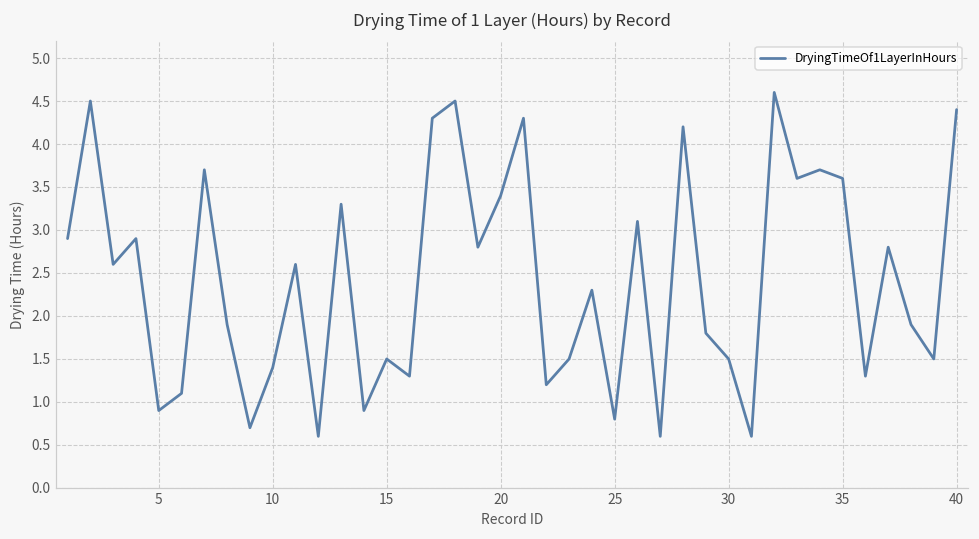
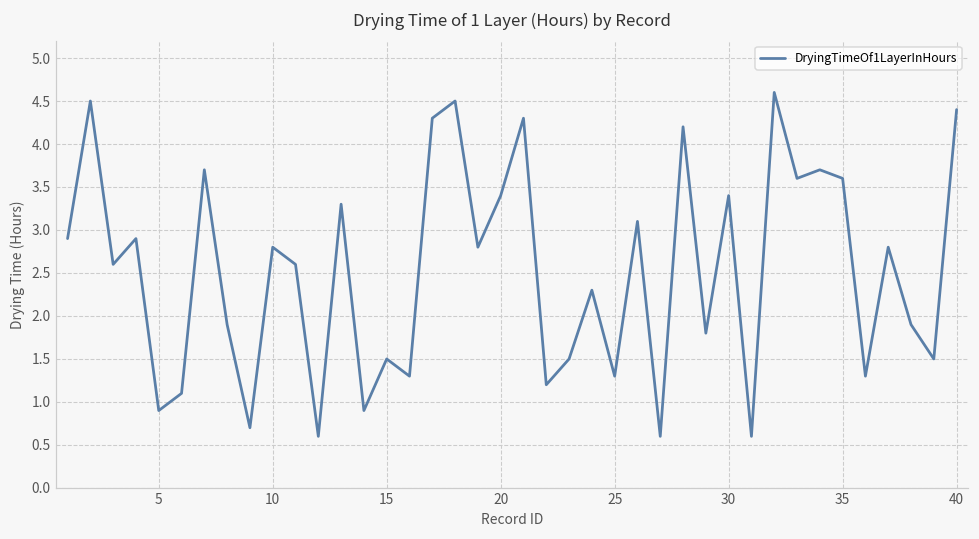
10: 1.4 -> 2.8
25: 0.8 -> 1.3
30: 1.5 -> 3.4
